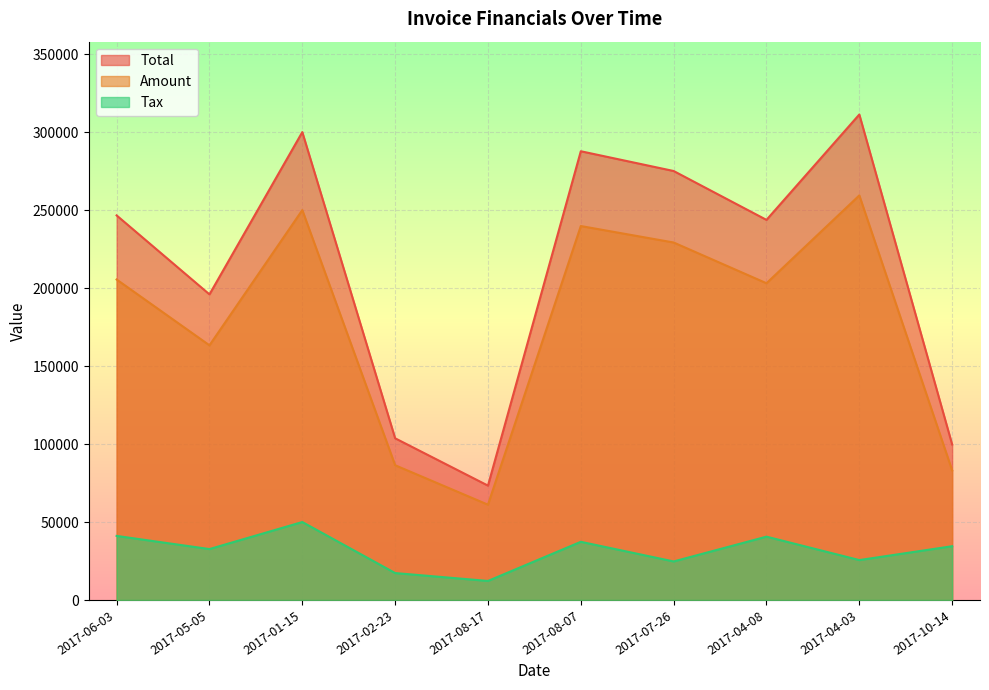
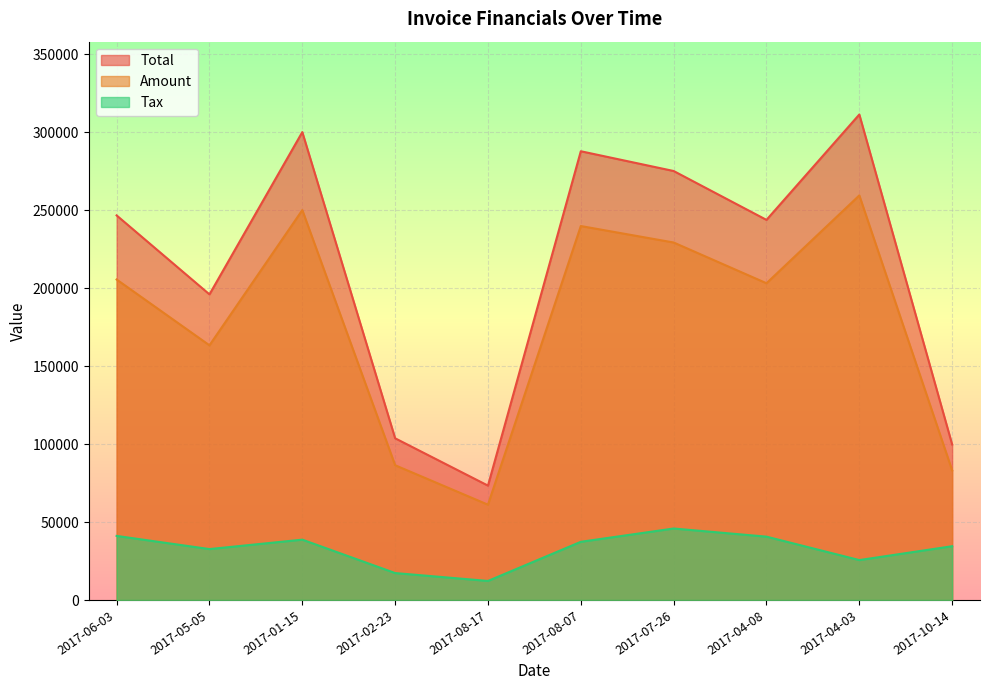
Tax, 2017-01-15: 50000 -> 39000
Tax, 2017-07-26: 25000 -> 46000
